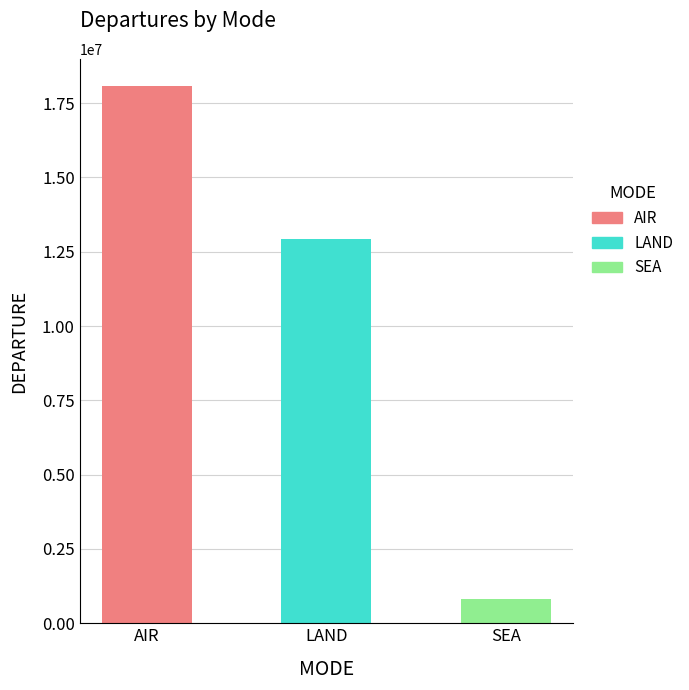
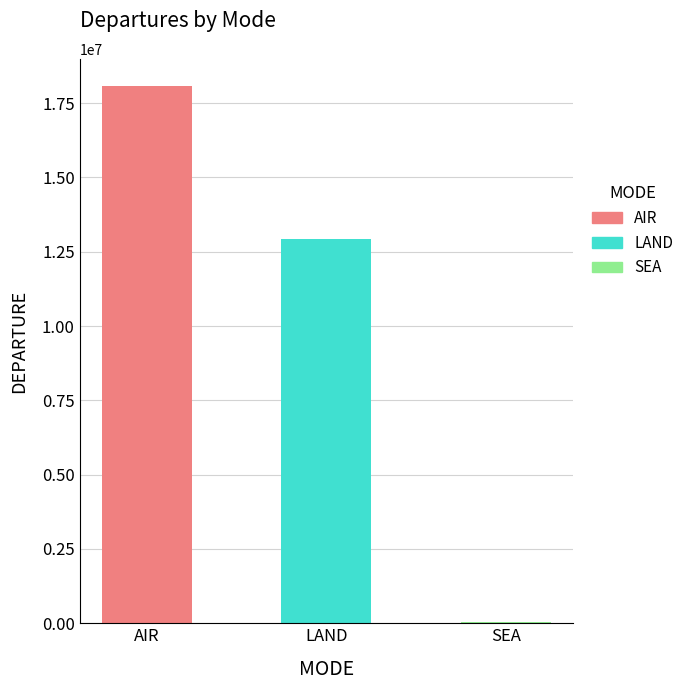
SEA: 800000 -> 0
